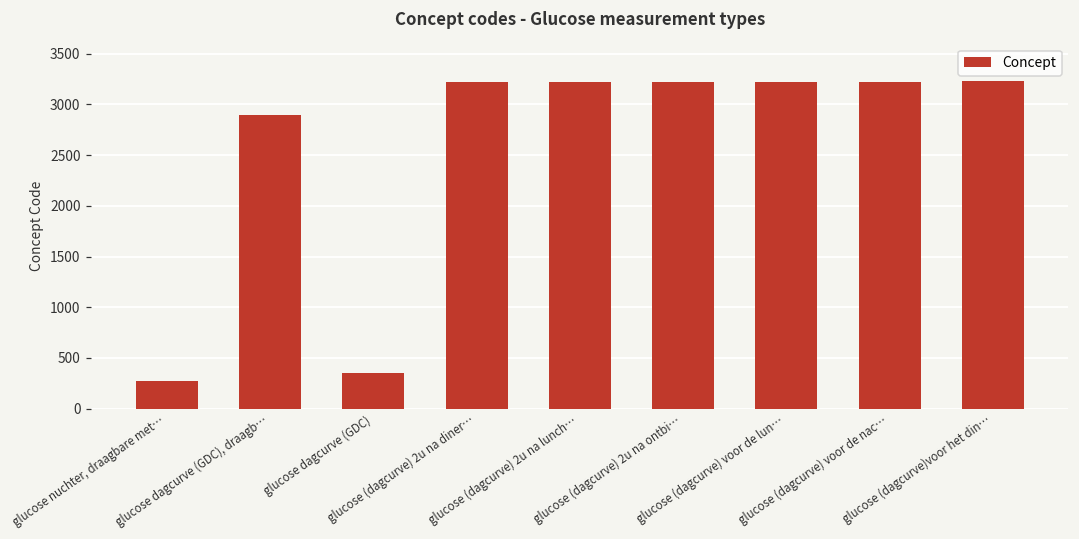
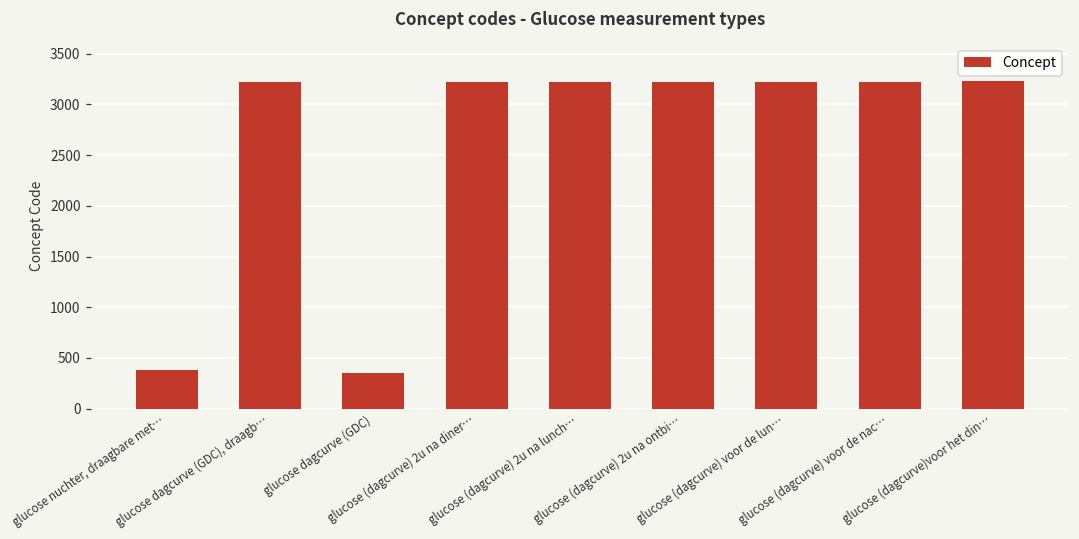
glucose nuchter, draagbare met…: 300 -> 400
glucose dagcurve (GDC), draagb…: 2900 -> 3200
